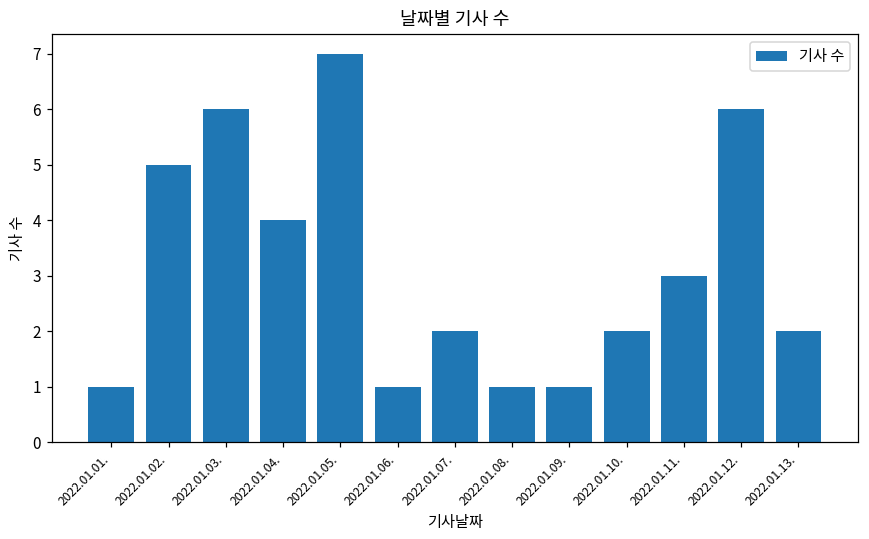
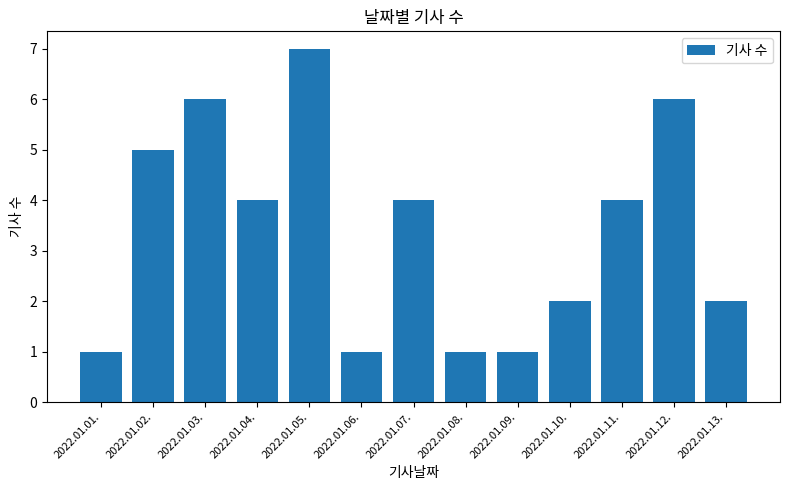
2022.01.07.: 2 -> 4
2022.01.11.: 3 -> 4
